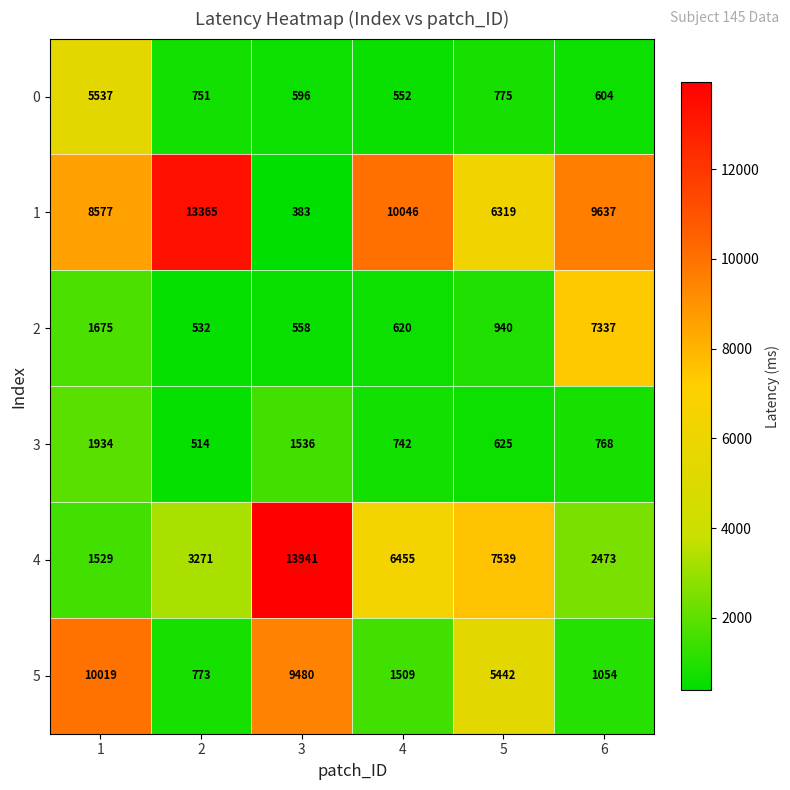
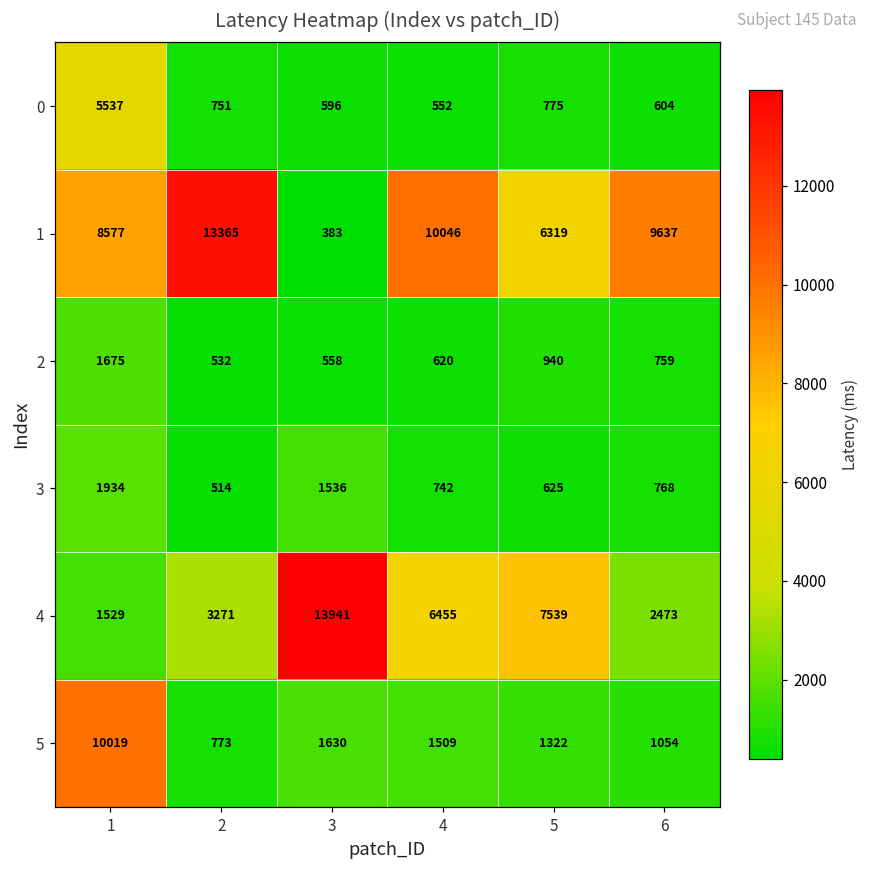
2, 6: 7337 -> 759
5, 3: 9480 -> 1630
5, 5: 5442 -> 1322
